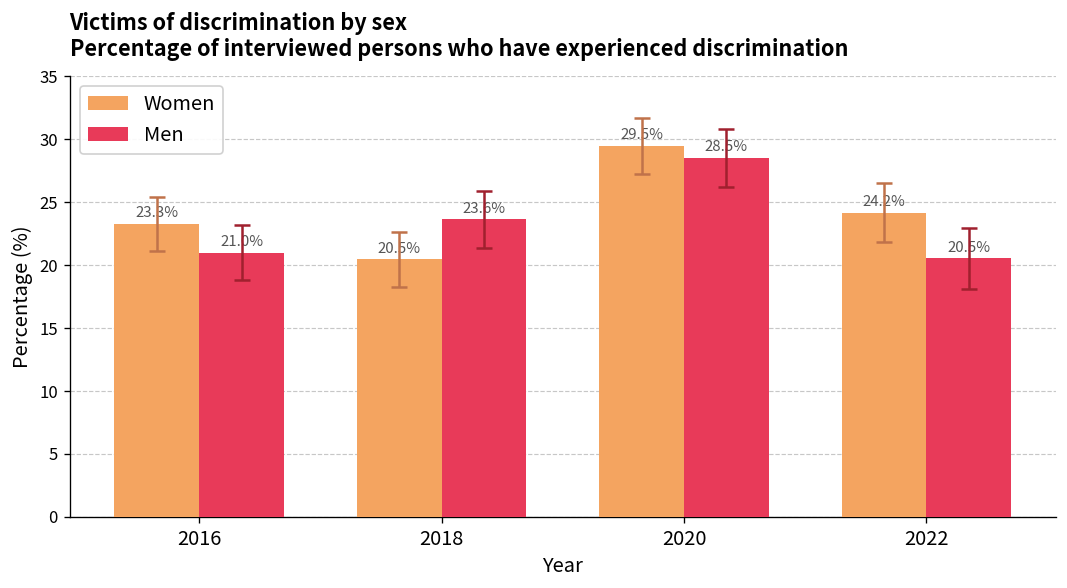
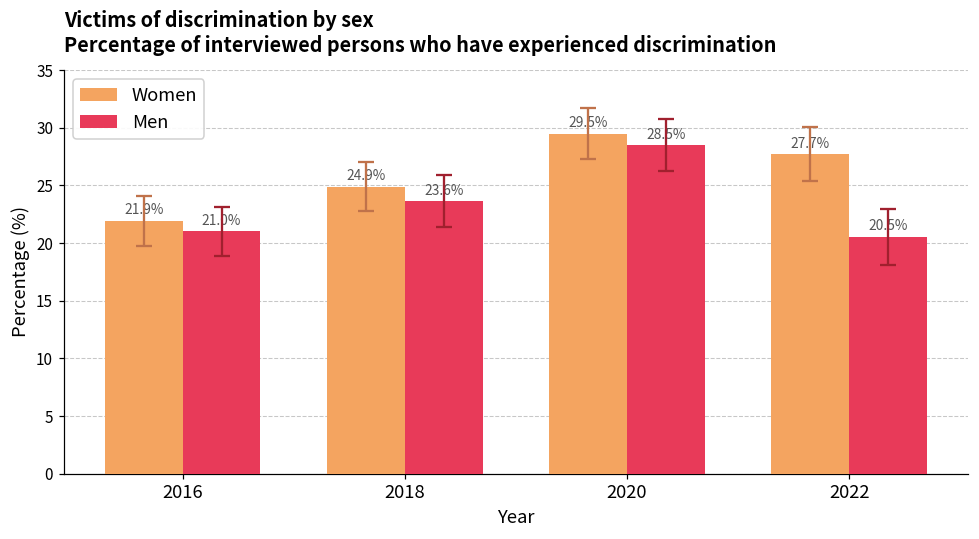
Women, 2016: 23.3% -> 21.9%
Women, 2018: 20.5% -> 24.9%
Women, 2022: 24.2% -> 27.7%
